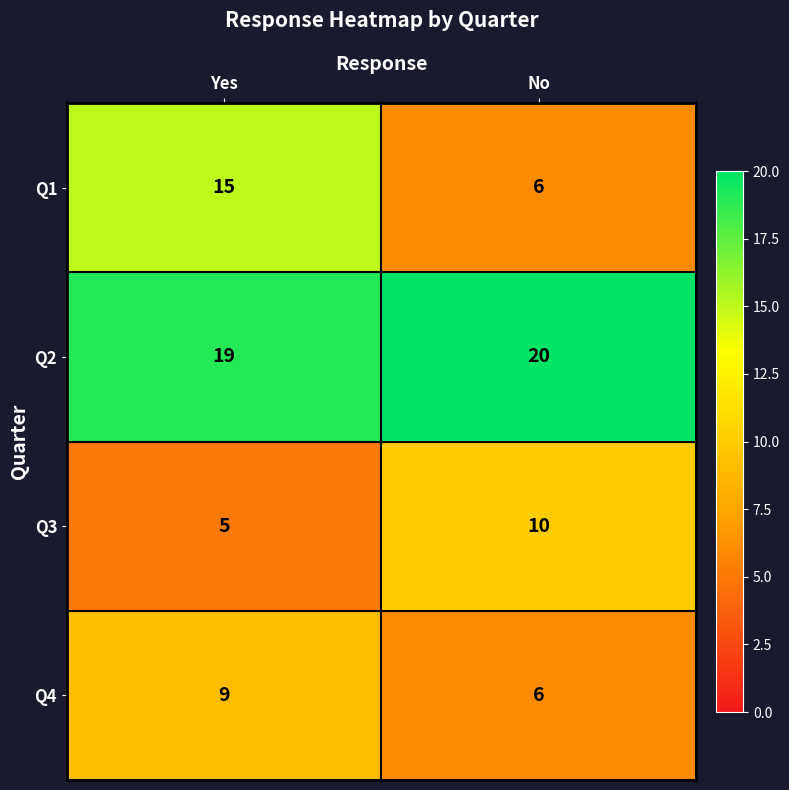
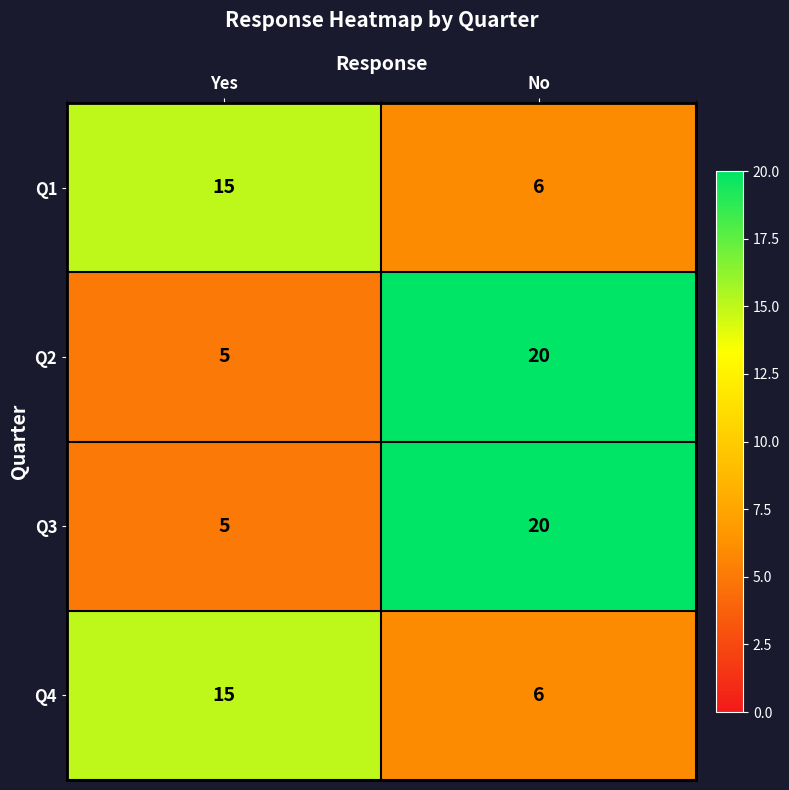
Q2, Yes: 19 -> 5
Q3, No: 10 -> 20
Q4, Yes: 9 -> 15
